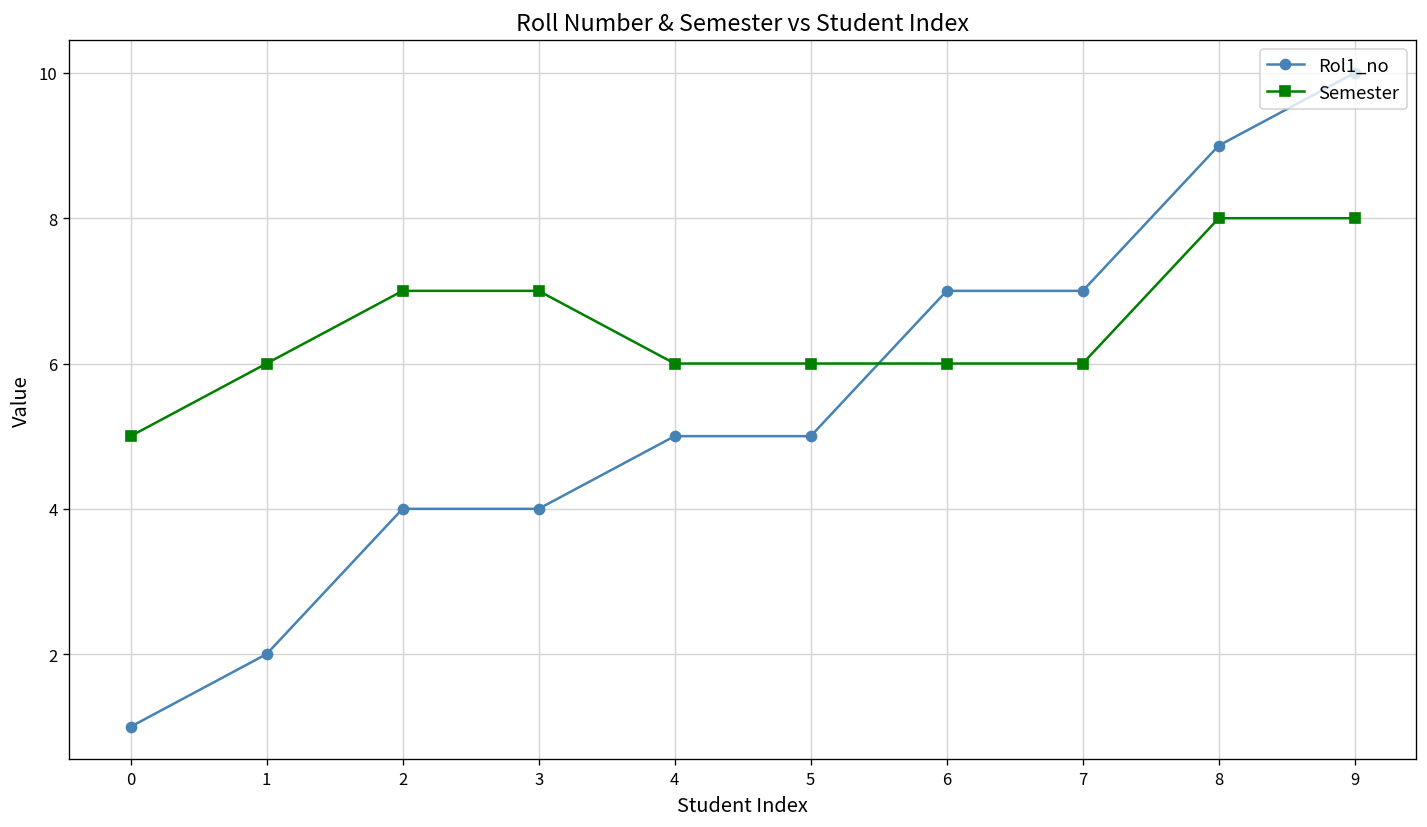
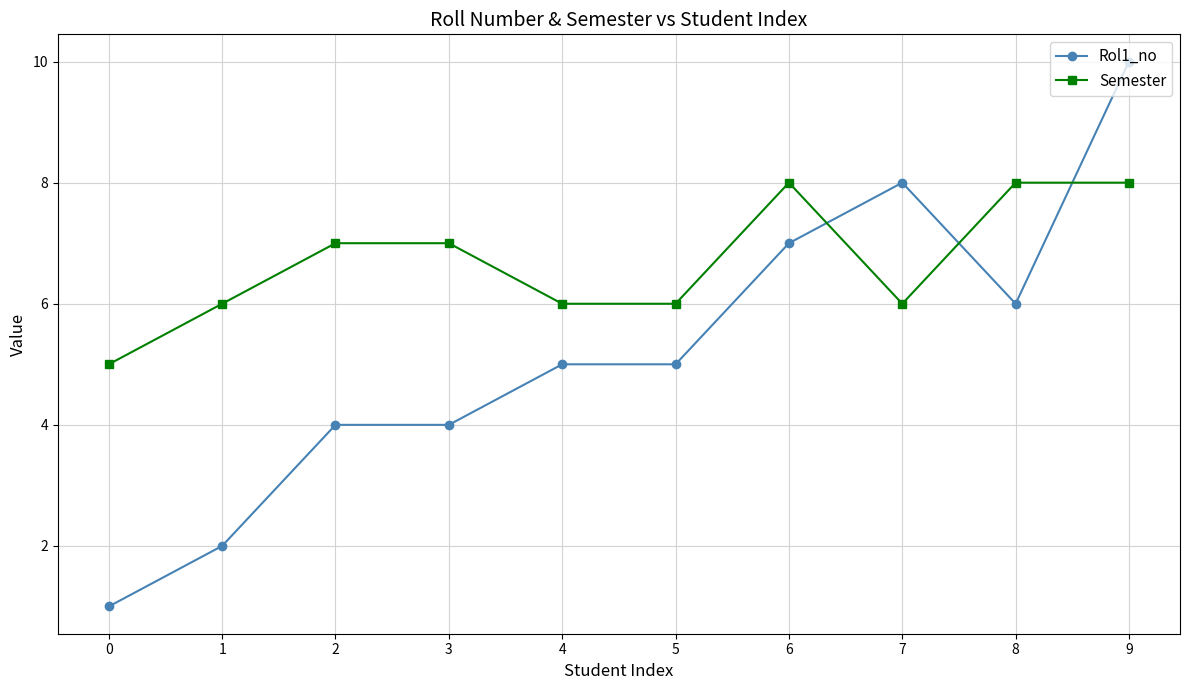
Semester, 6: 6 -> 8
Rol1_no, 7: 7 -> 8
Rol1_no, 8: 9 -> 6
